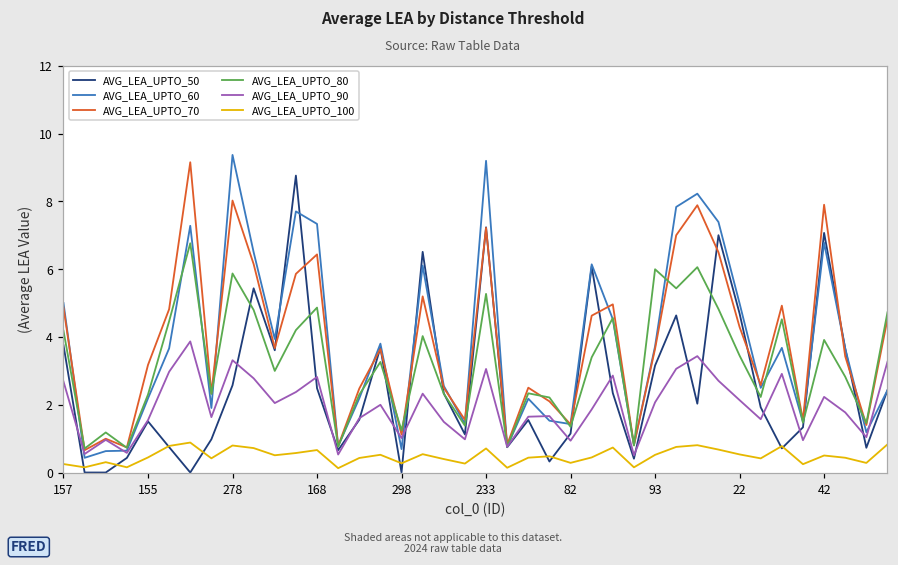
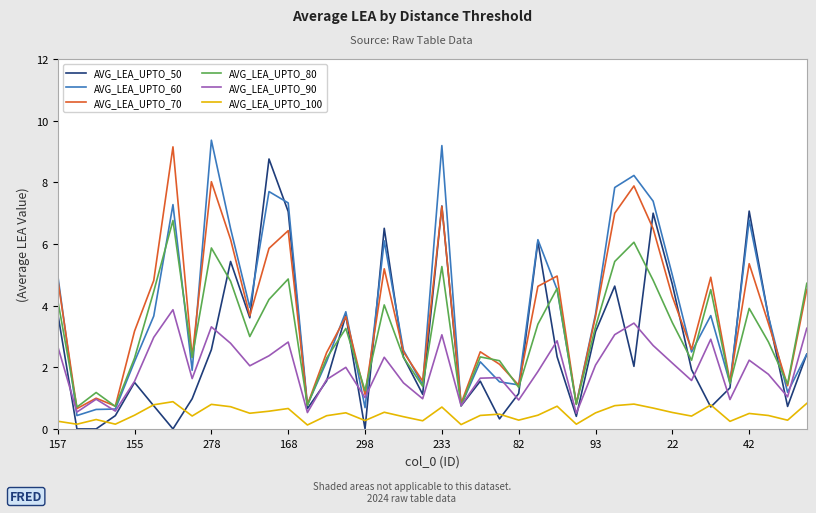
AVG_LEA_UPTO_50, 168: 2.5 -> 7.1
AVG_LEA_UPTO_80, 93: 6.0 -> 3.3
AVG_LEA_UPTO_70, 42: 7.9 -> 5.4
